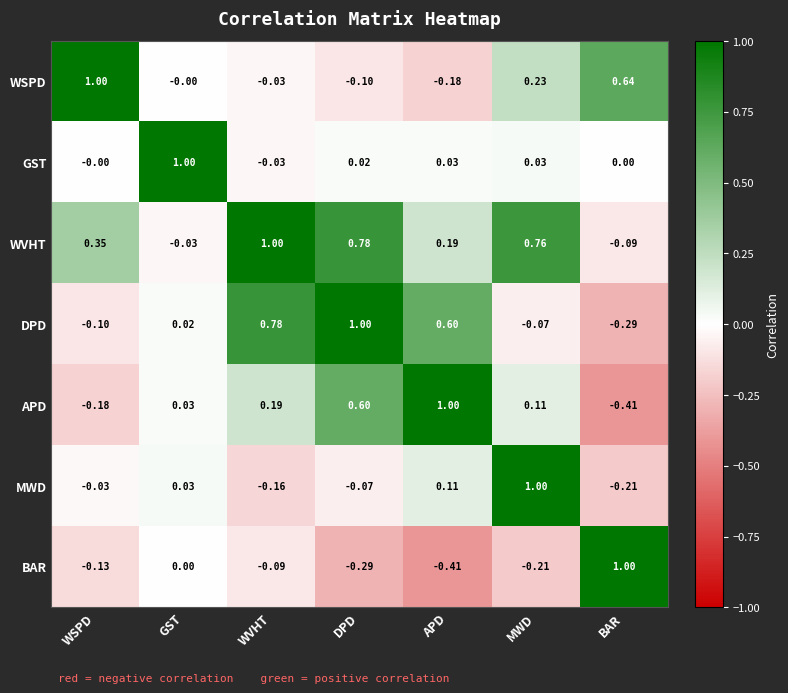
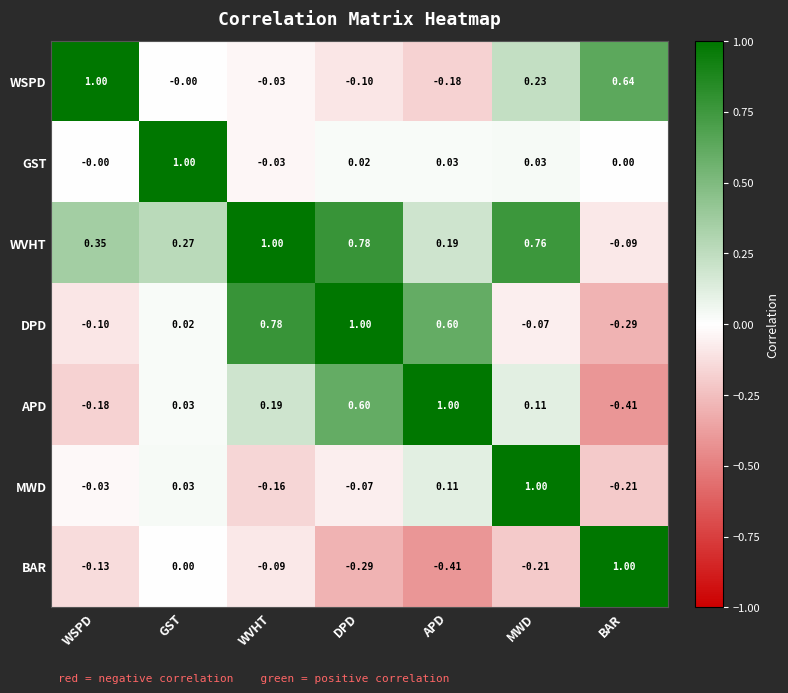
WVHT, GST: -0.03 -> 0.27
